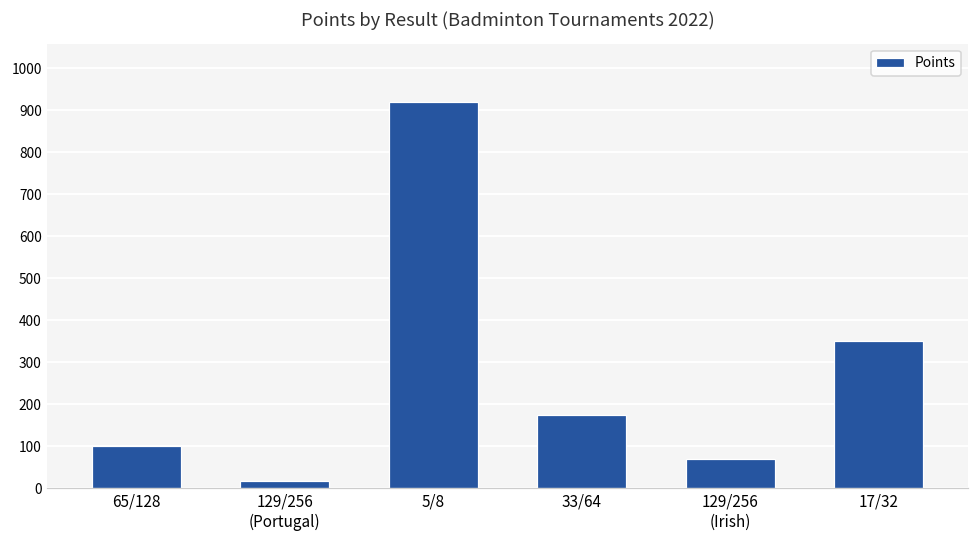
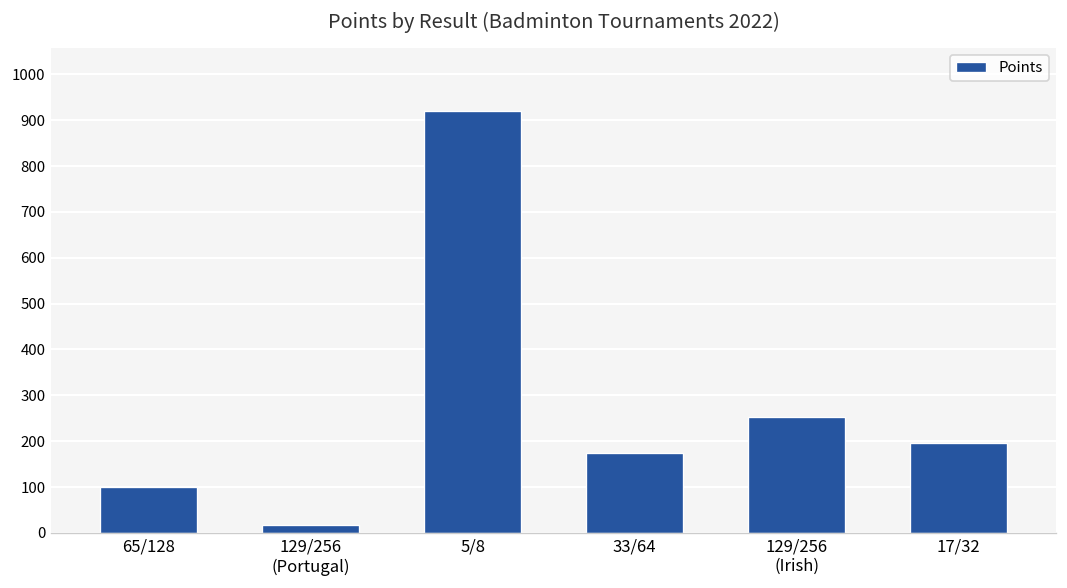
129/256 (Irish): 70 -> 250
17/32: 350 -> 200
